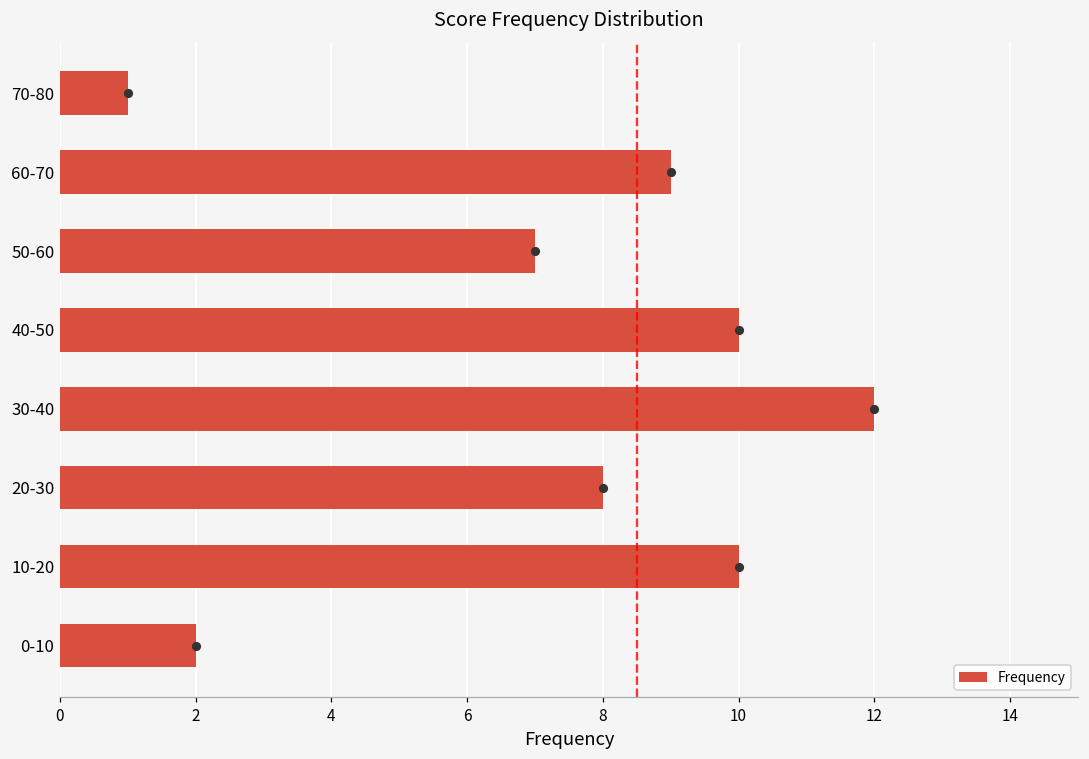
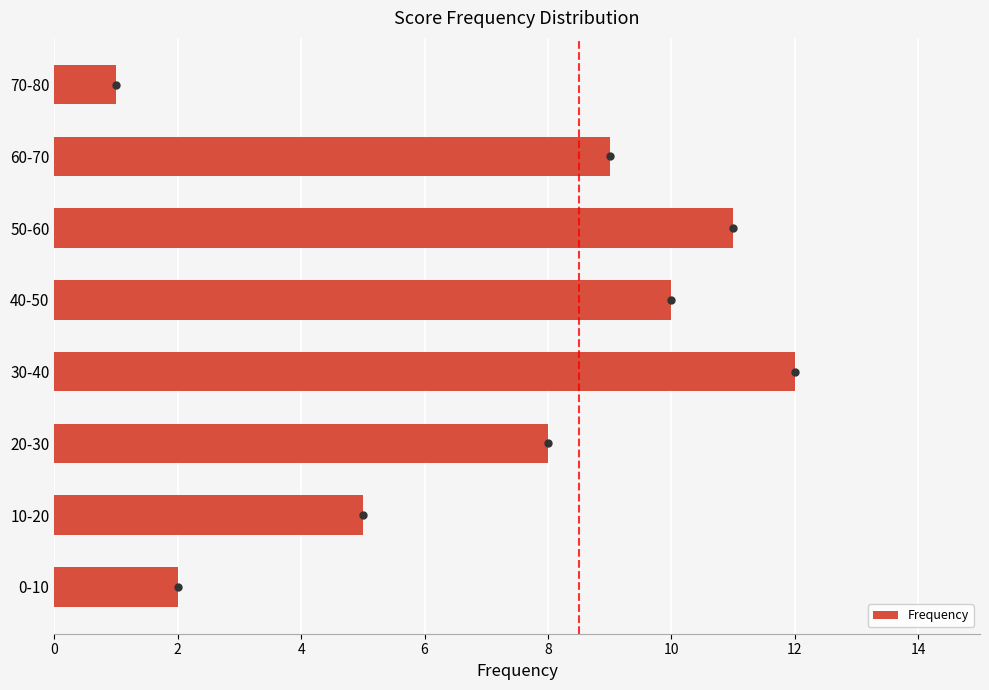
Frequency, 50-60: 7 -> 11
Frequency, 10-20: 10 -> 5
